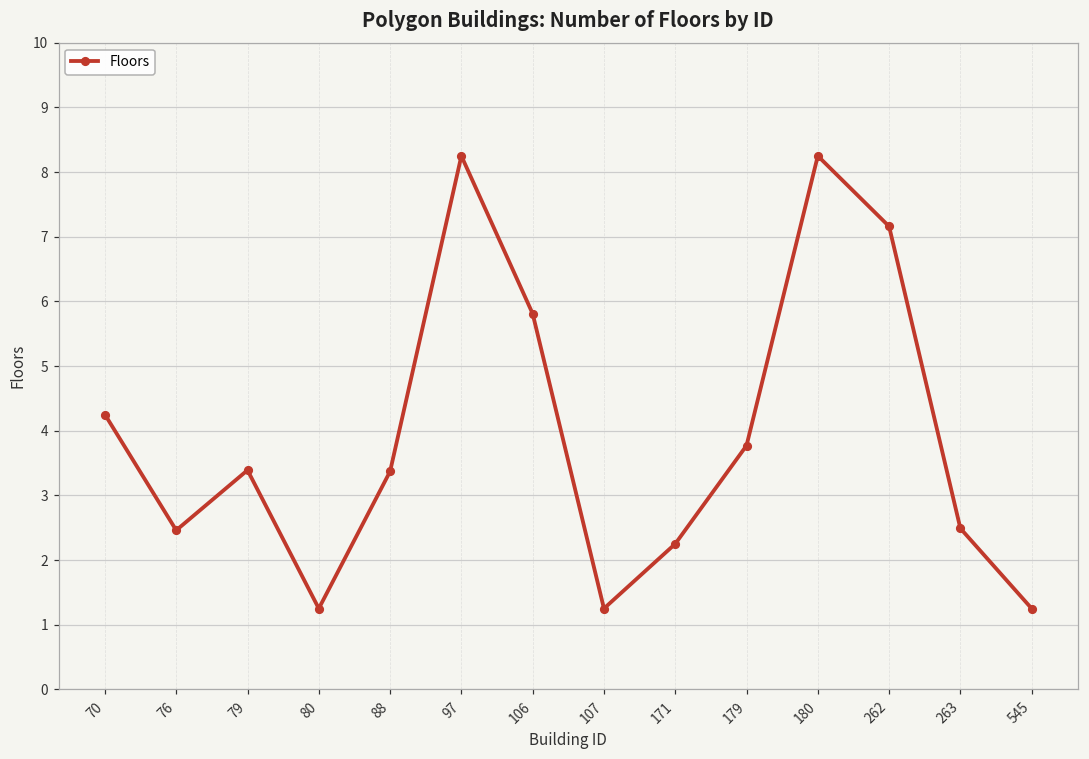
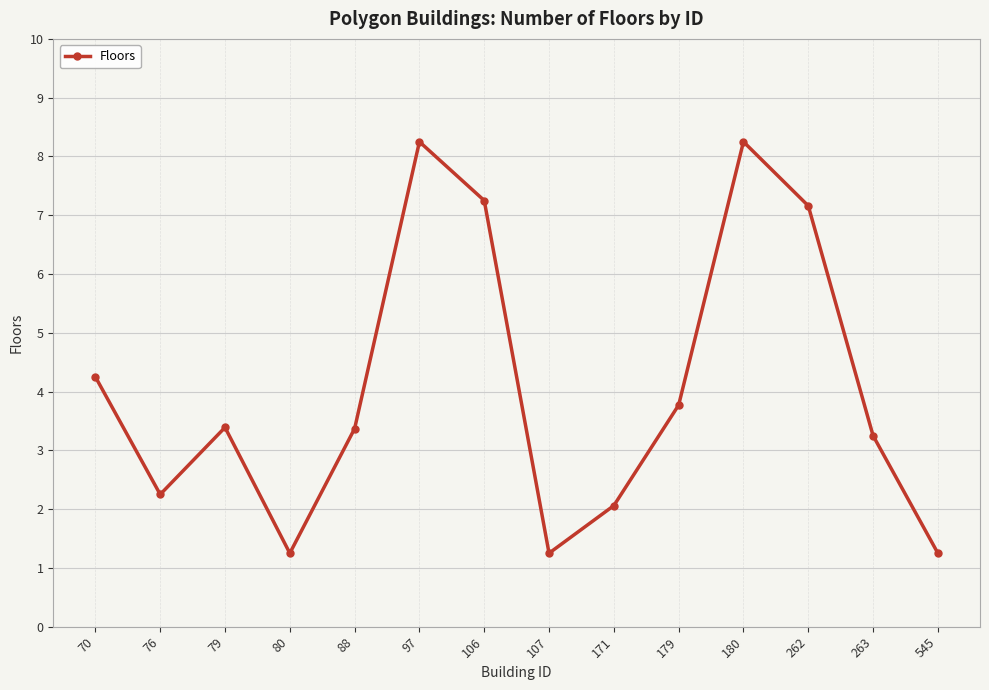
76: 2.5 -> 2.3
106: 5.8 -> 7.3
171: 2.3 -> 2.1
263: 2.5 -> 3.3
